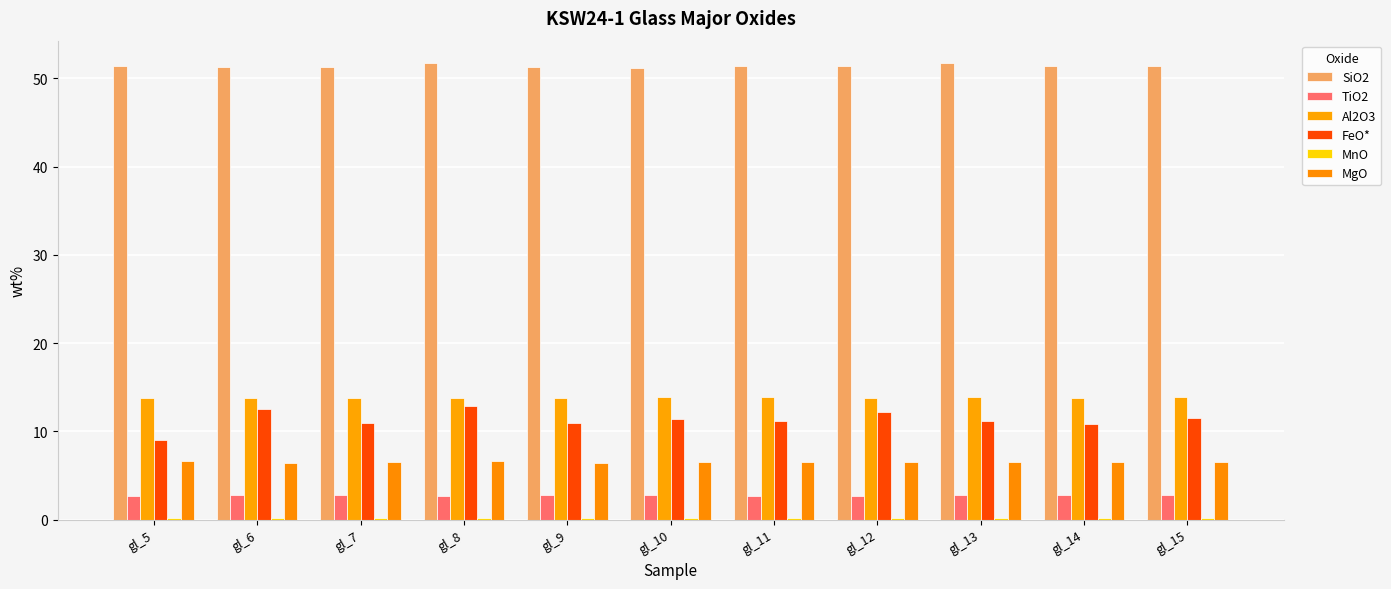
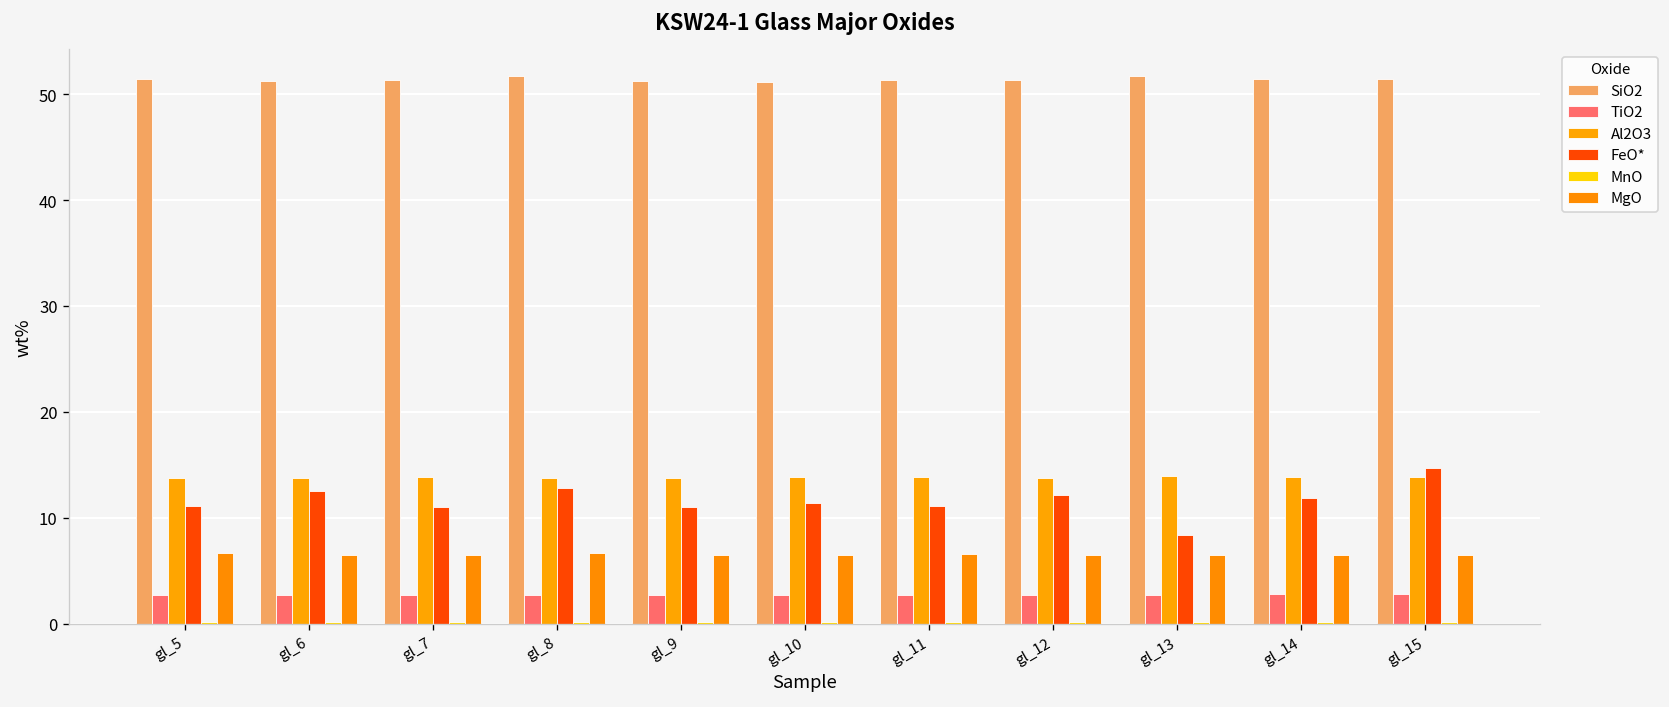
FeO*, gl_5: 9 -> 11
FeO*, gl_13: 11 -> 8
FeO*, gl_14: 11 -> 12
FeO*, gl_15: 11 -> 15
